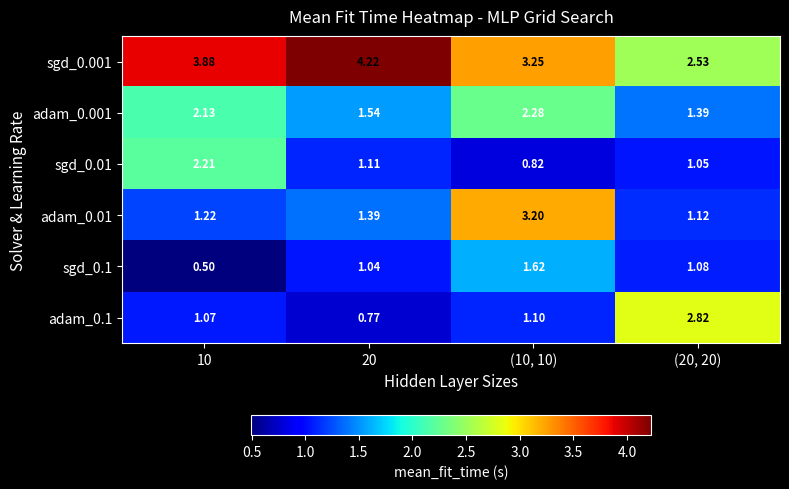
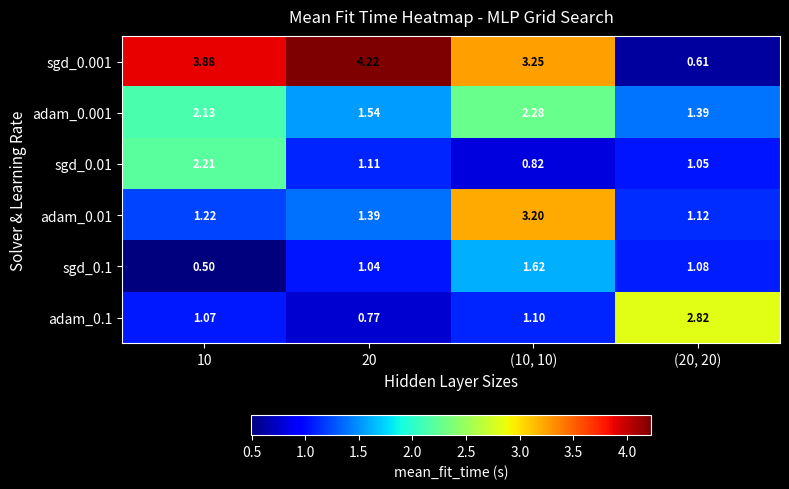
sgd_0.001, (20, 20): 2.53 -> 0.61
